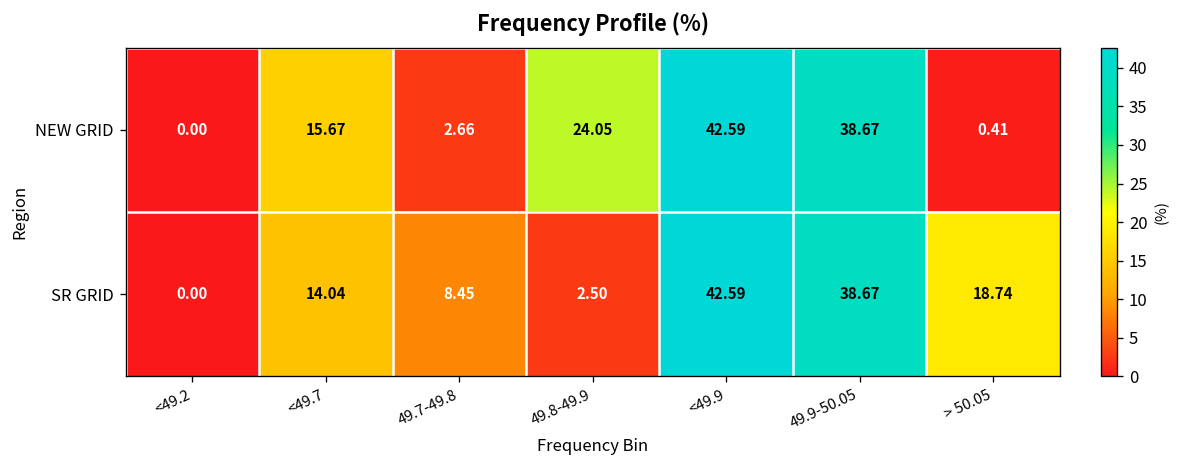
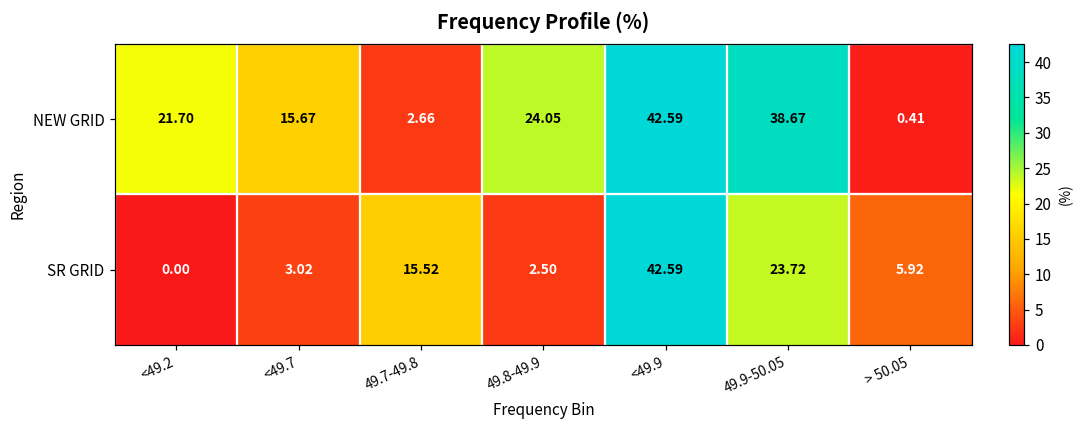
NEW GRID, <49.2: 0.00 -> 21.70
SR GRID, <49.7: 14.04 -> 3.02
SR GRID, 49.7-49.8: 8.45 -> 15.52
SR GRID, 49.9-50.05: 38.67 -> 23.72
SR GRID, > 50.05: 18.74 -> 5.92
